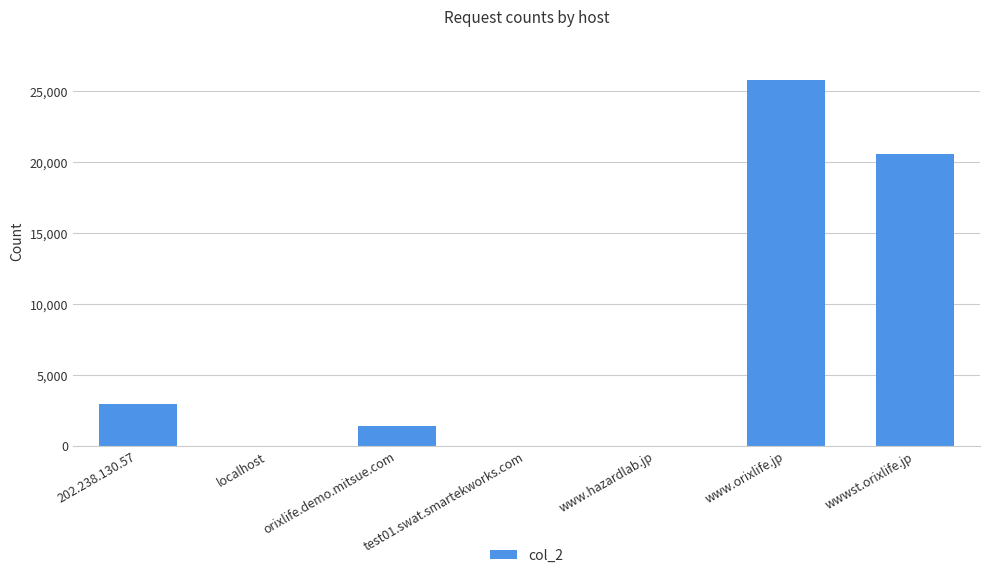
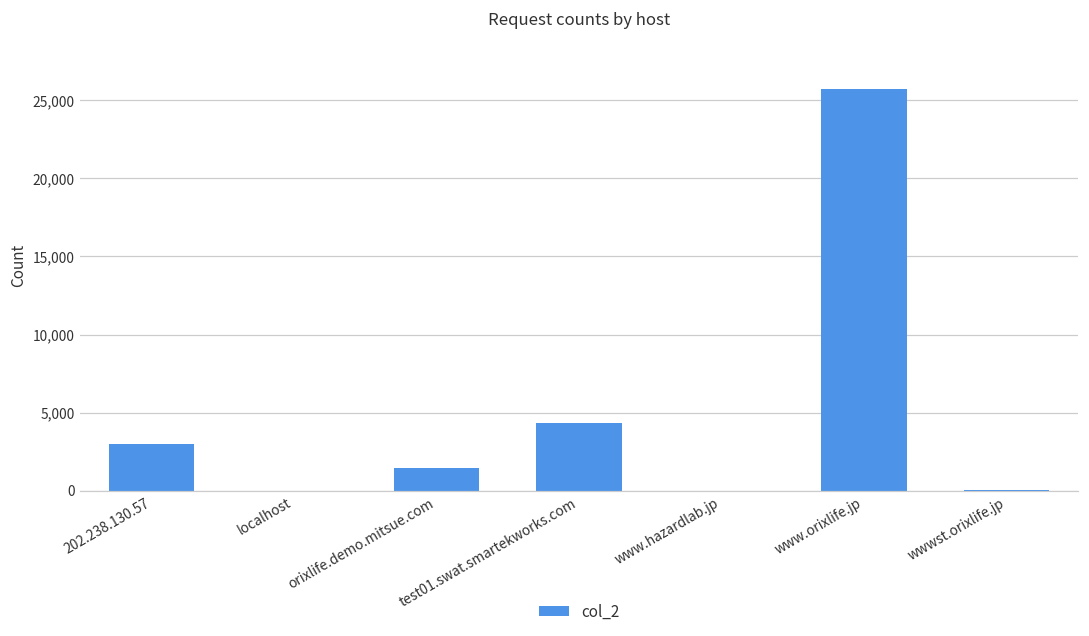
test01.swat.smartekworks.com: 0 -> 4,300
wwwst.orixlife.jp: 20,600 -> 100
